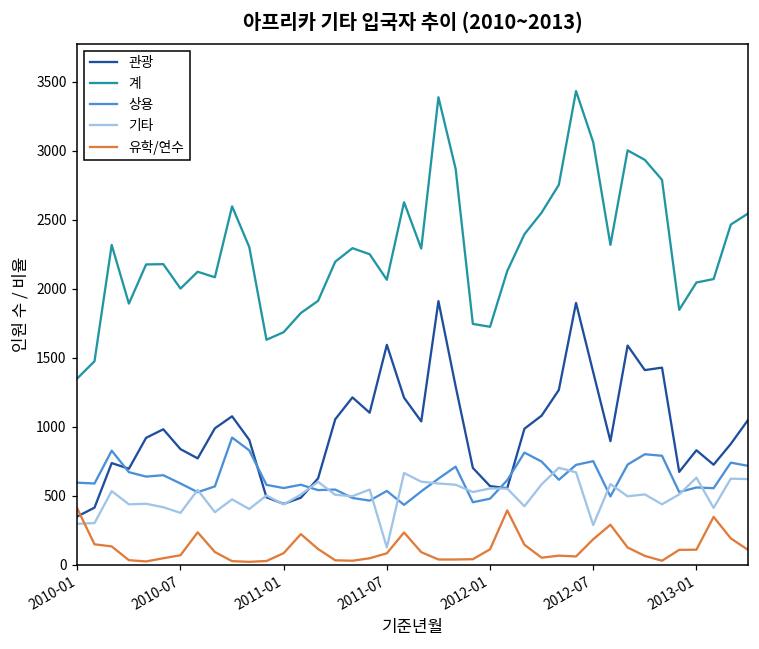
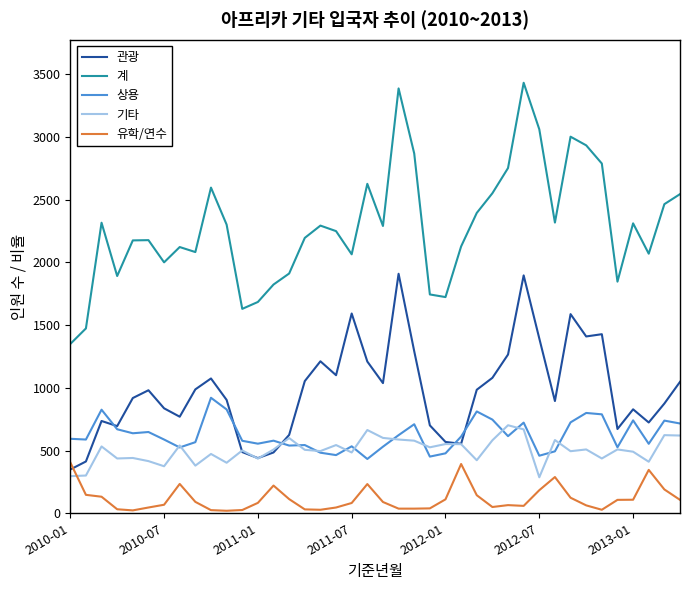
기타, 2011-07: 120 -> 490
상용, 2012-07: 750 -> 460
계, 2013-01: 2050 -> 2310
상용, 2013-01: 560 -> 740
기타, 2013-01: 630 -> 490
